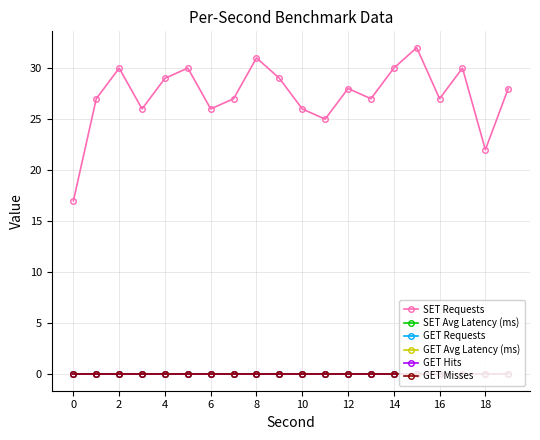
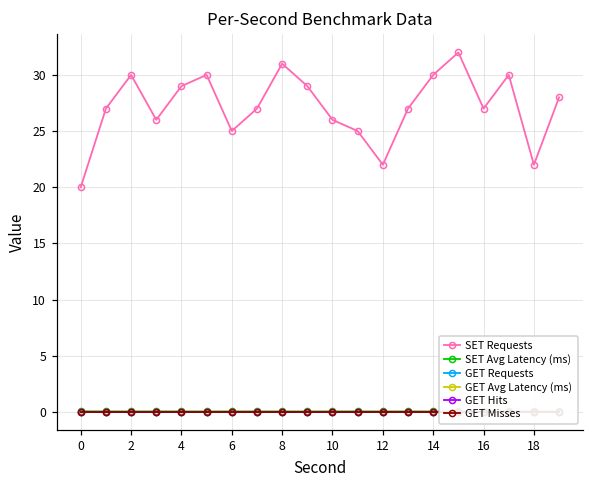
SET Requests, 0: 17 -> 20
SET Requests, 6: 26 -> 25
SET Requests, 12: 28 -> 22
